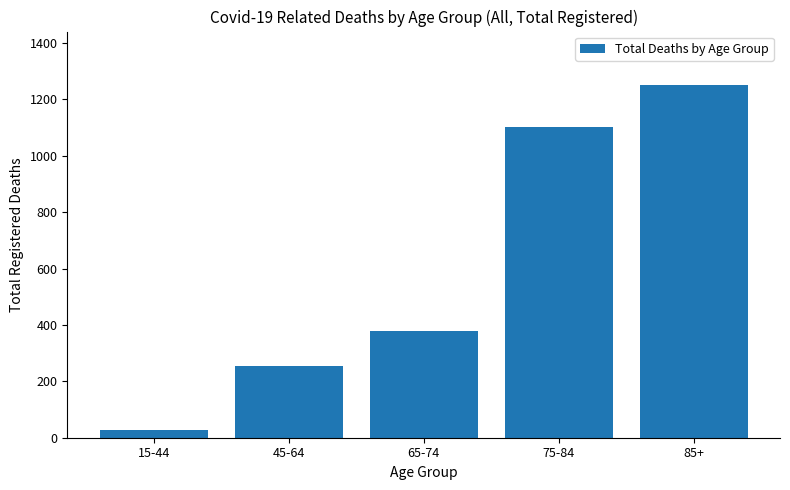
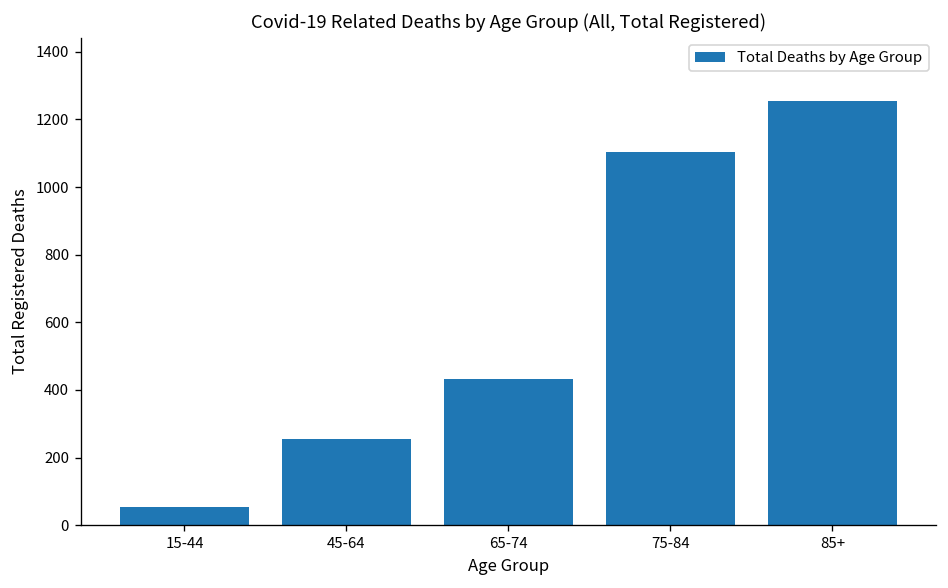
15-44: 30 -> 60
65-74: 380 -> 430
